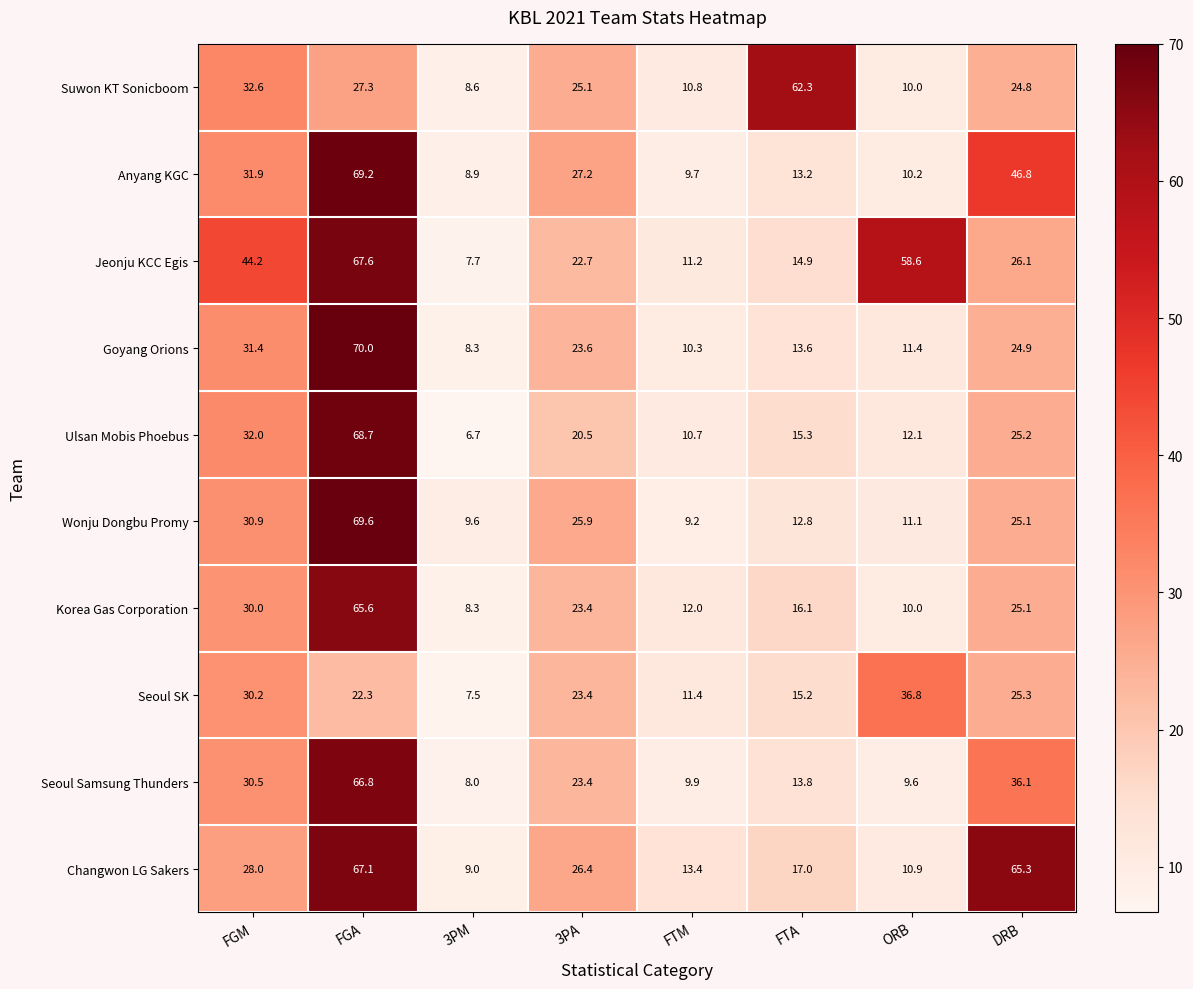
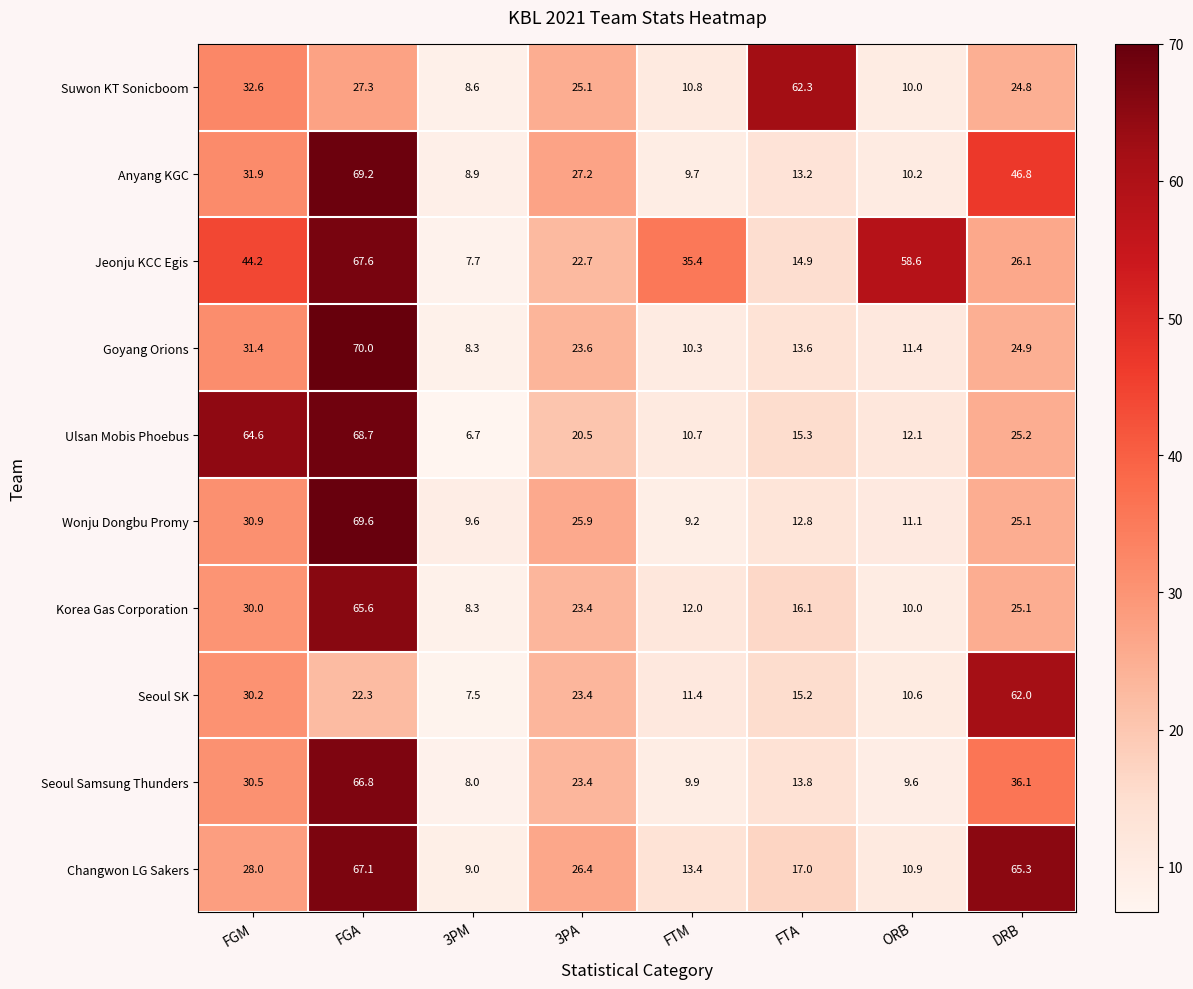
Jeonju KCC Egis, FTM: 11.2 -> 35.4
Ulsan Mobis Phoebus, FGM: 32.0 -> 64.6
Seoul SK, ORB: 36.8 -> 10.6
Seoul SK, DRB: 25.3 -> 62.0
